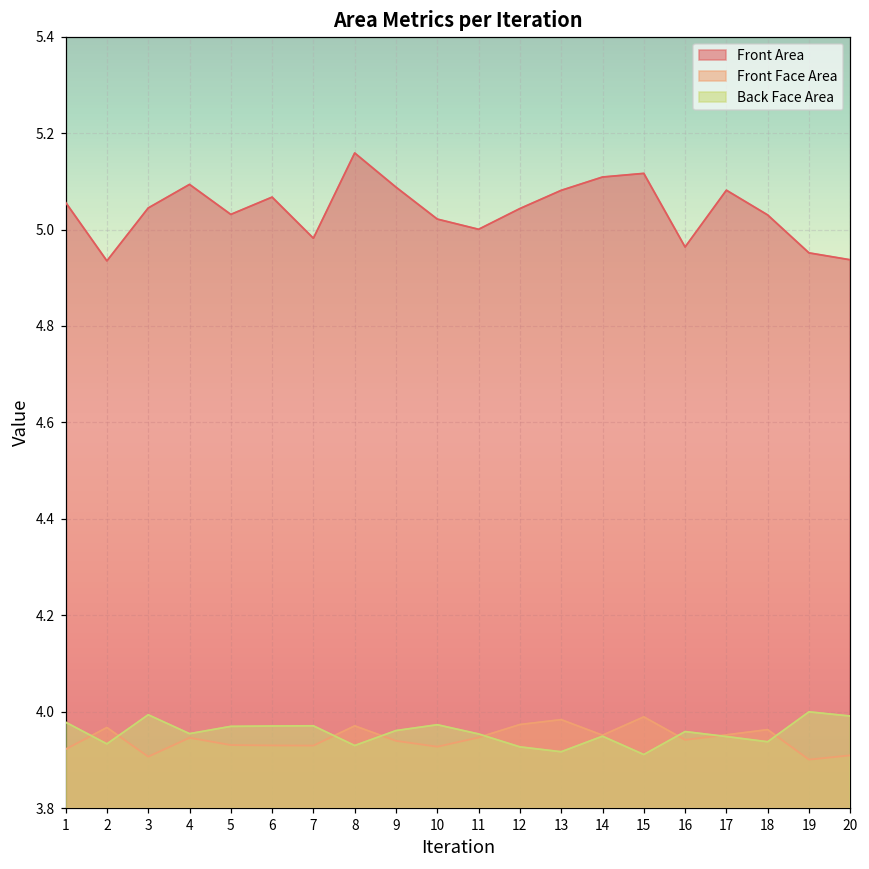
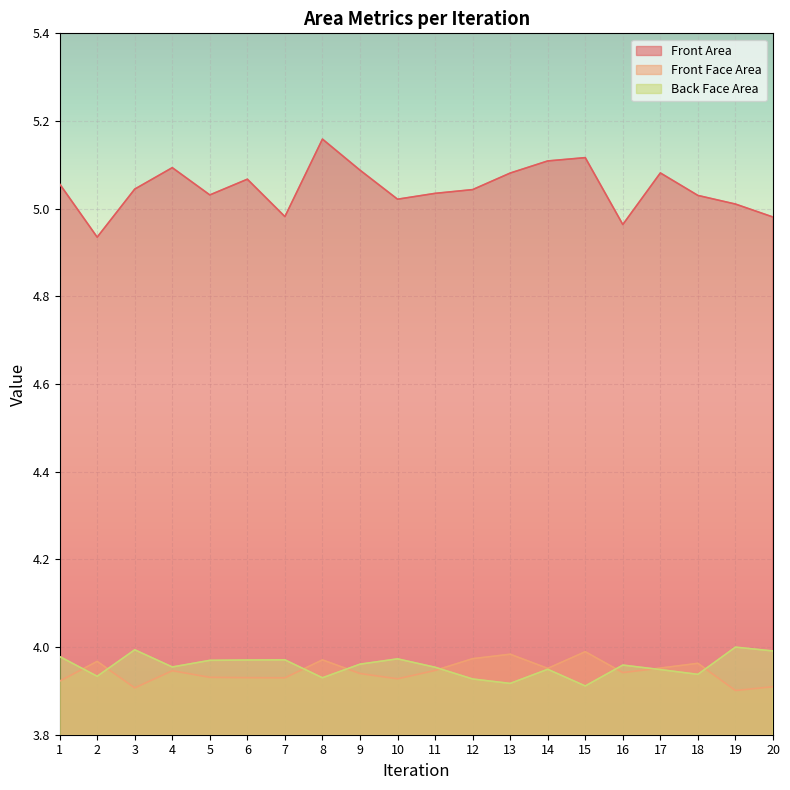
Front Area, 11: 5.00 -> 5.03
Front Area, 19: 4.95 -> 5.01
Front Area, 20: 4.94 -> 4.98
